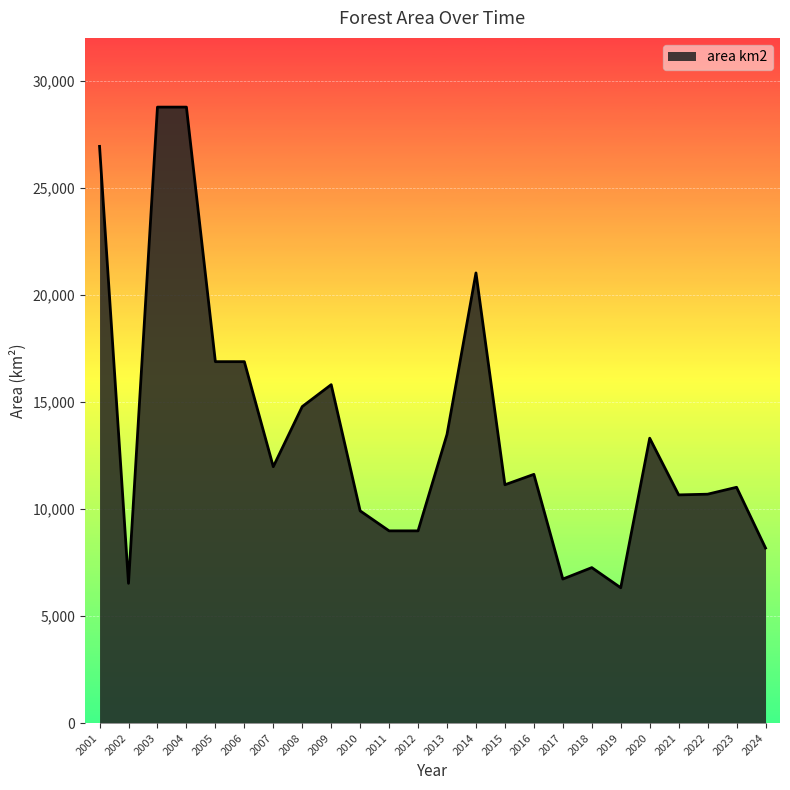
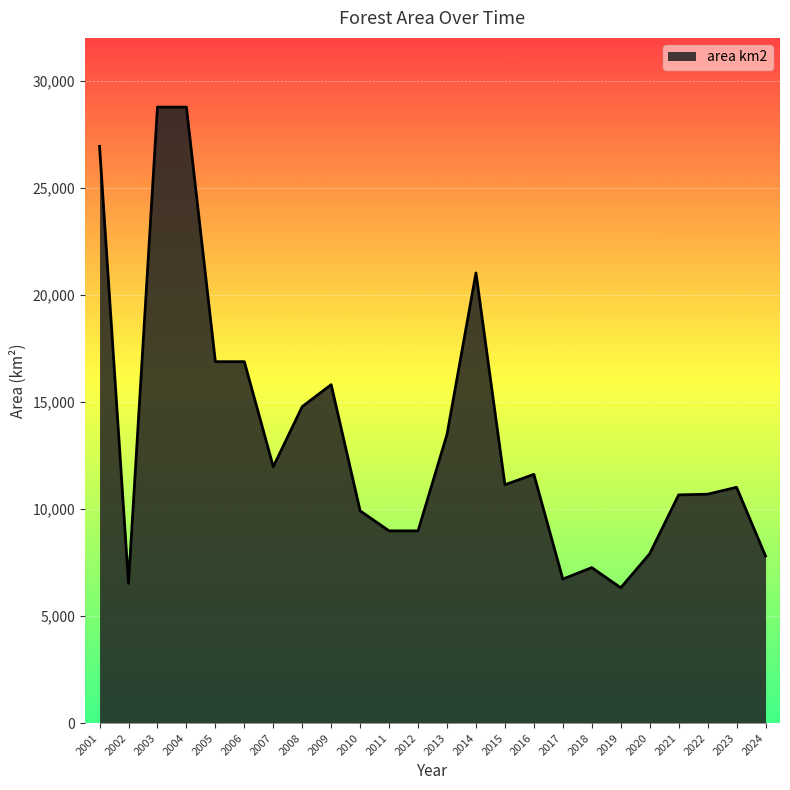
2020: 13,300 -> 7,900
2024: 8,200 -> 7,800
